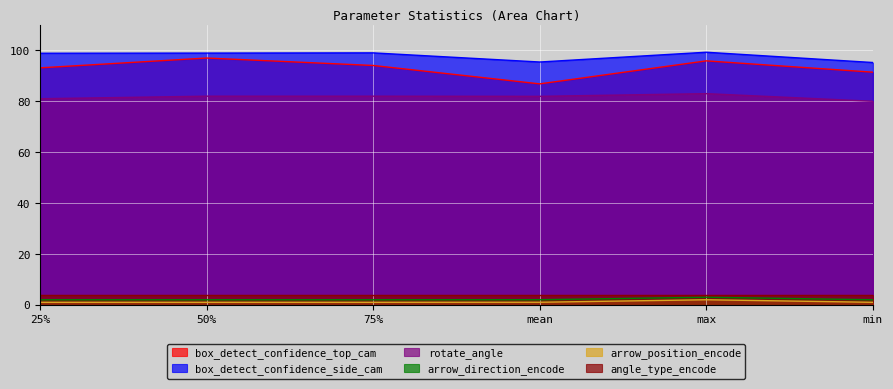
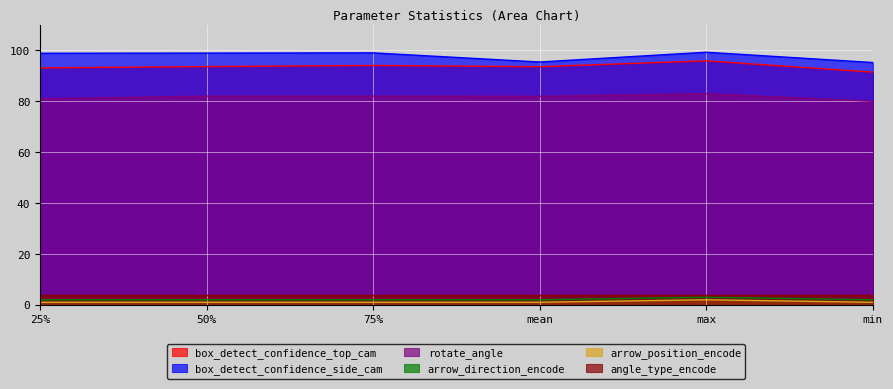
box_detect_confidence_top_cam, 50%: 97 -> 94
box_detect_confidence_top_cam, mean: 87 -> 94
